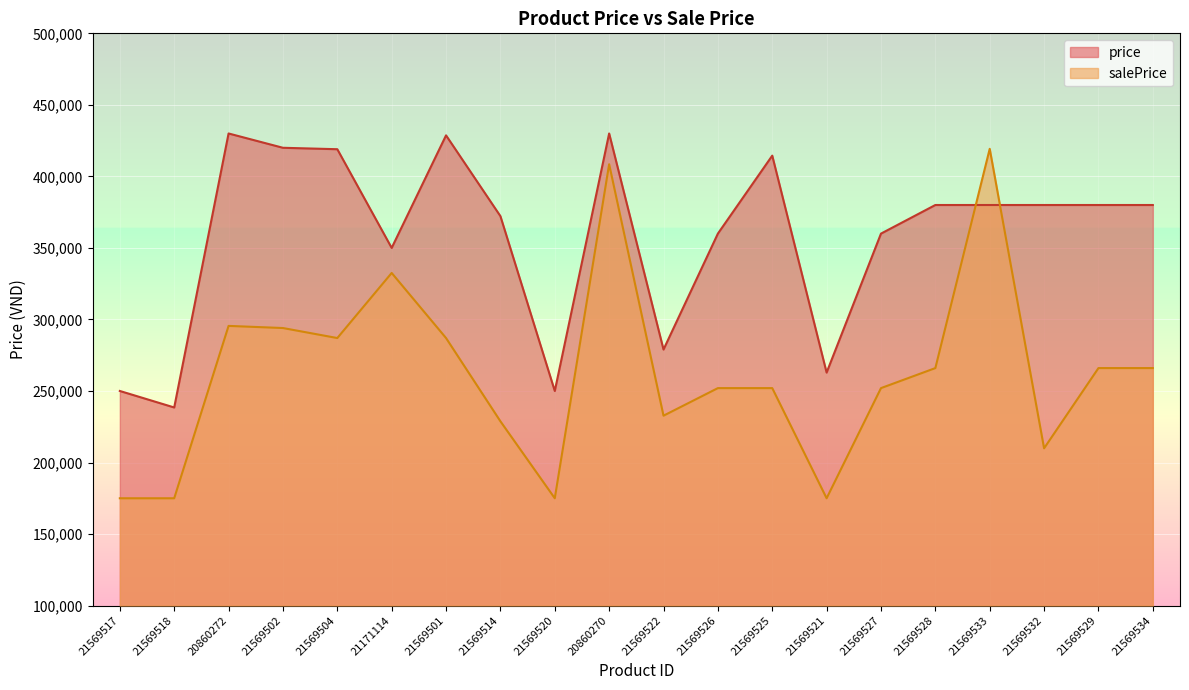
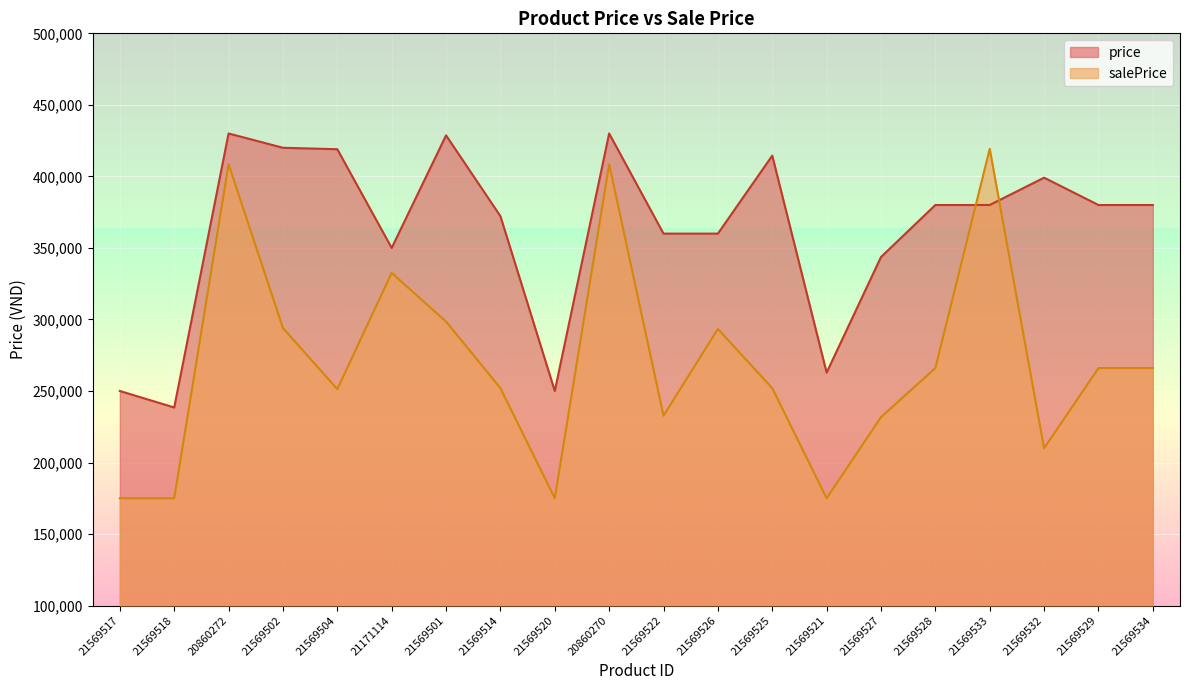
salePrice, 20860272: 295,000 -> 409,000
salePrice, 21569504: 287,000 -> 251,000
salePrice, 21569501: 287,000 -> 299,000
salePrice, 21569514: 229,000 -> 252,000
price, 21569522: 279,000 -> 360,000
salePrice, 21569526: 252,000 -> 293,000
price, 21569527: 360,000 -> 344,000
salePrice, 21569527: 252,000 -> 232,000
price, 21569532: 380,000 -> 399,000
